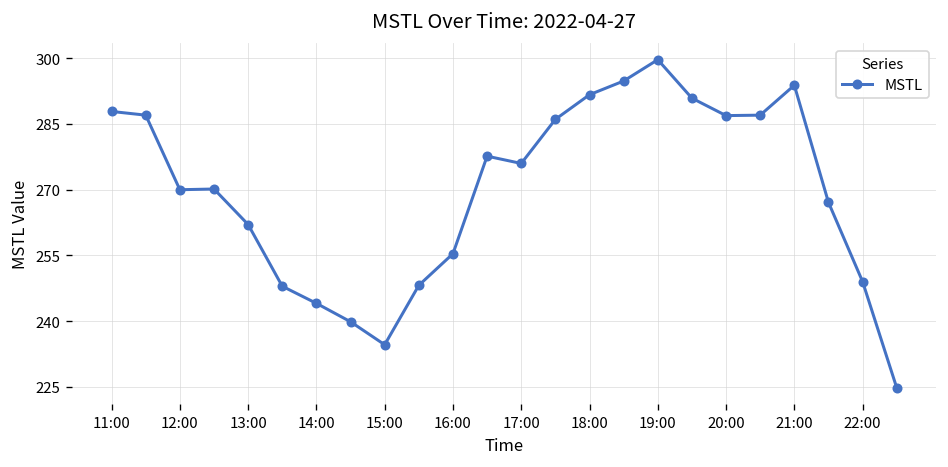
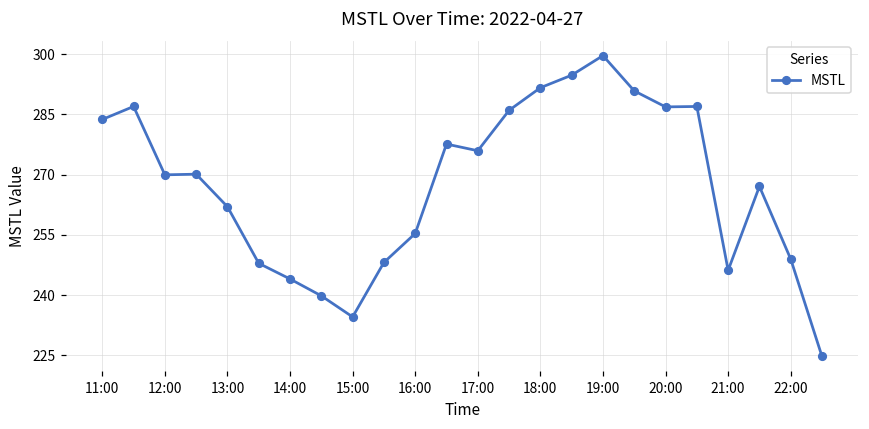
11:00: 288 -> 284
21:00: 294 -> 246
